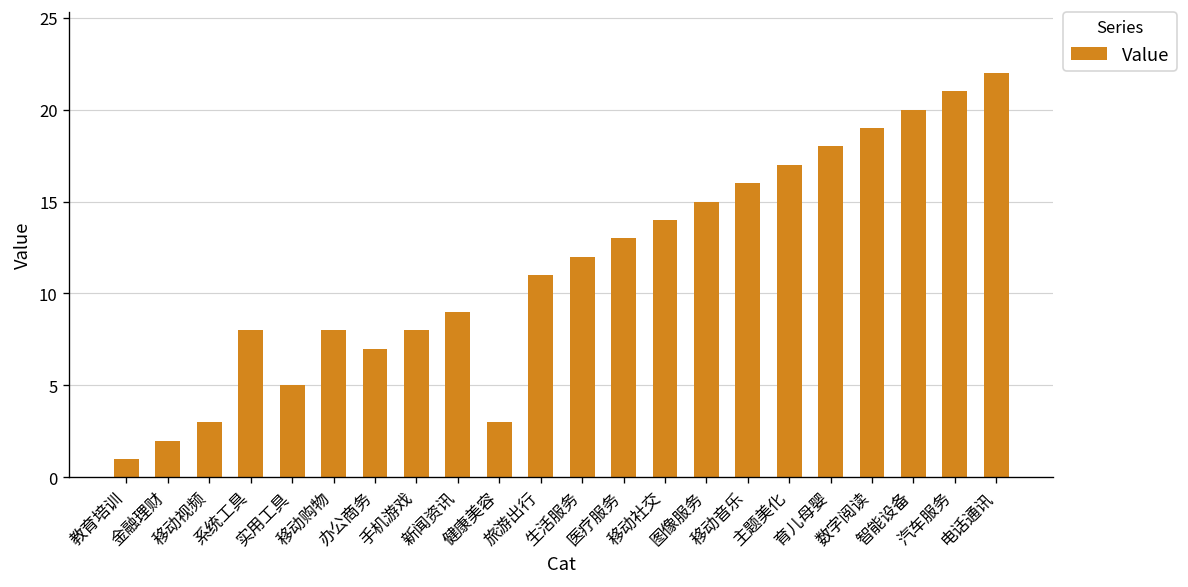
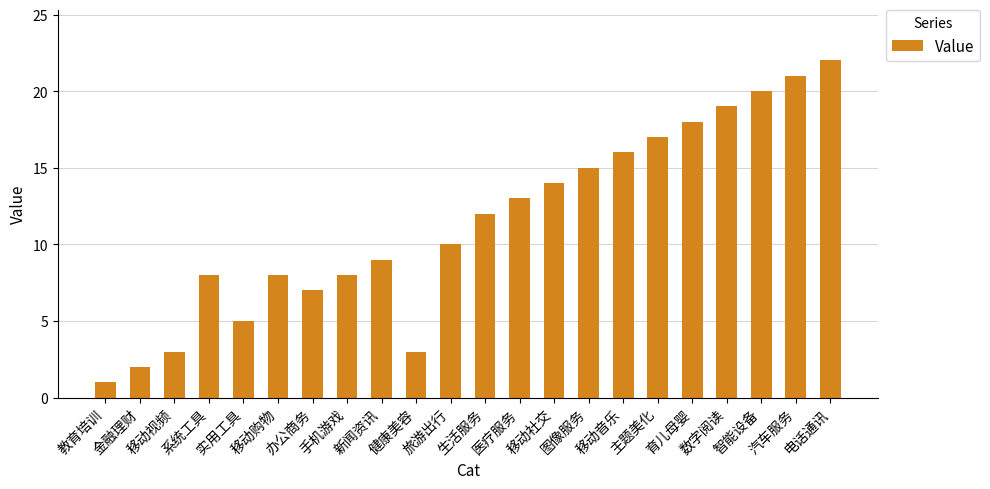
旅游出行: 11 -> 10
